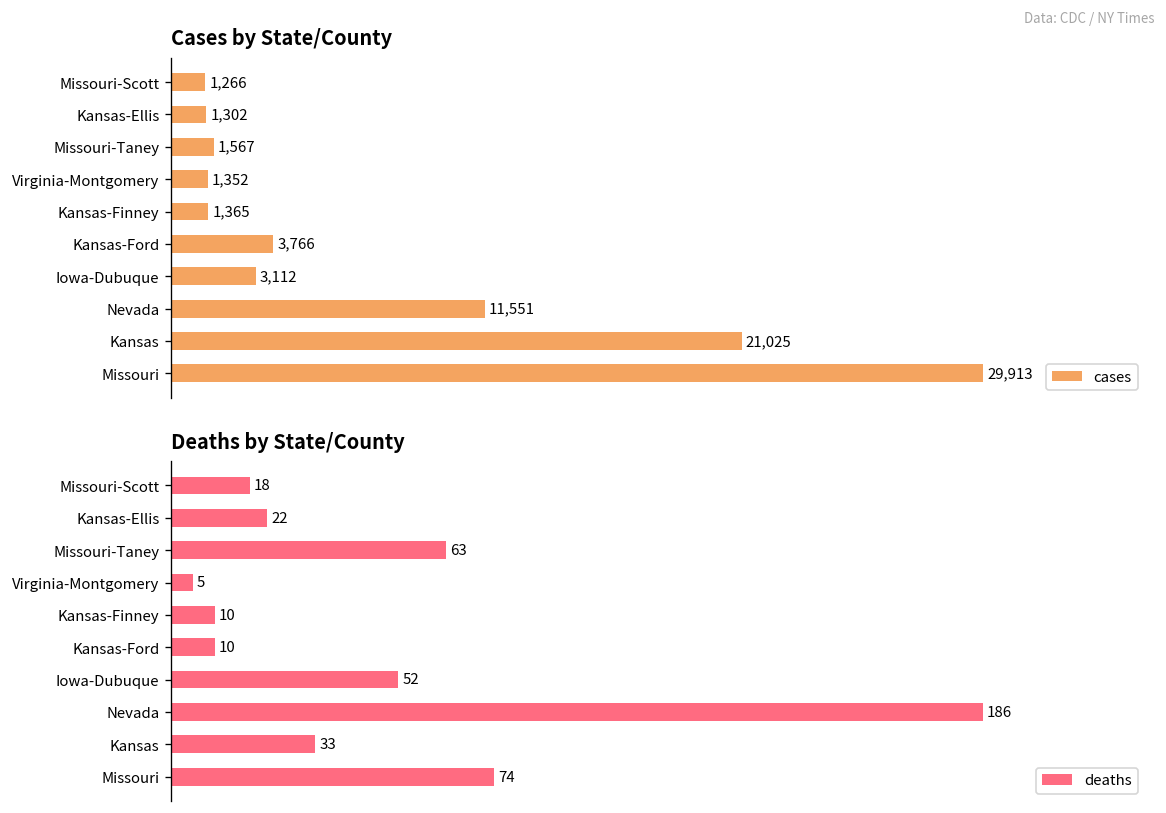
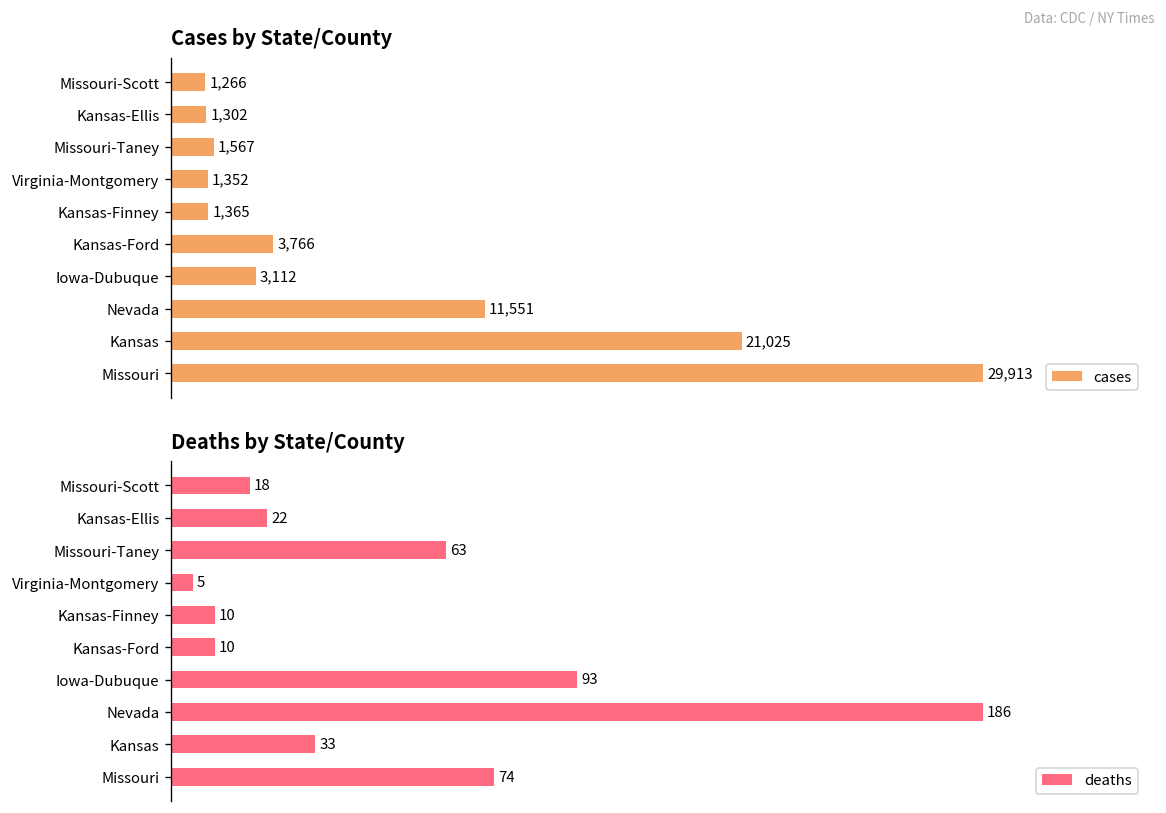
Deaths by State/County, Iowa-Dubuque: 52 -> 93
